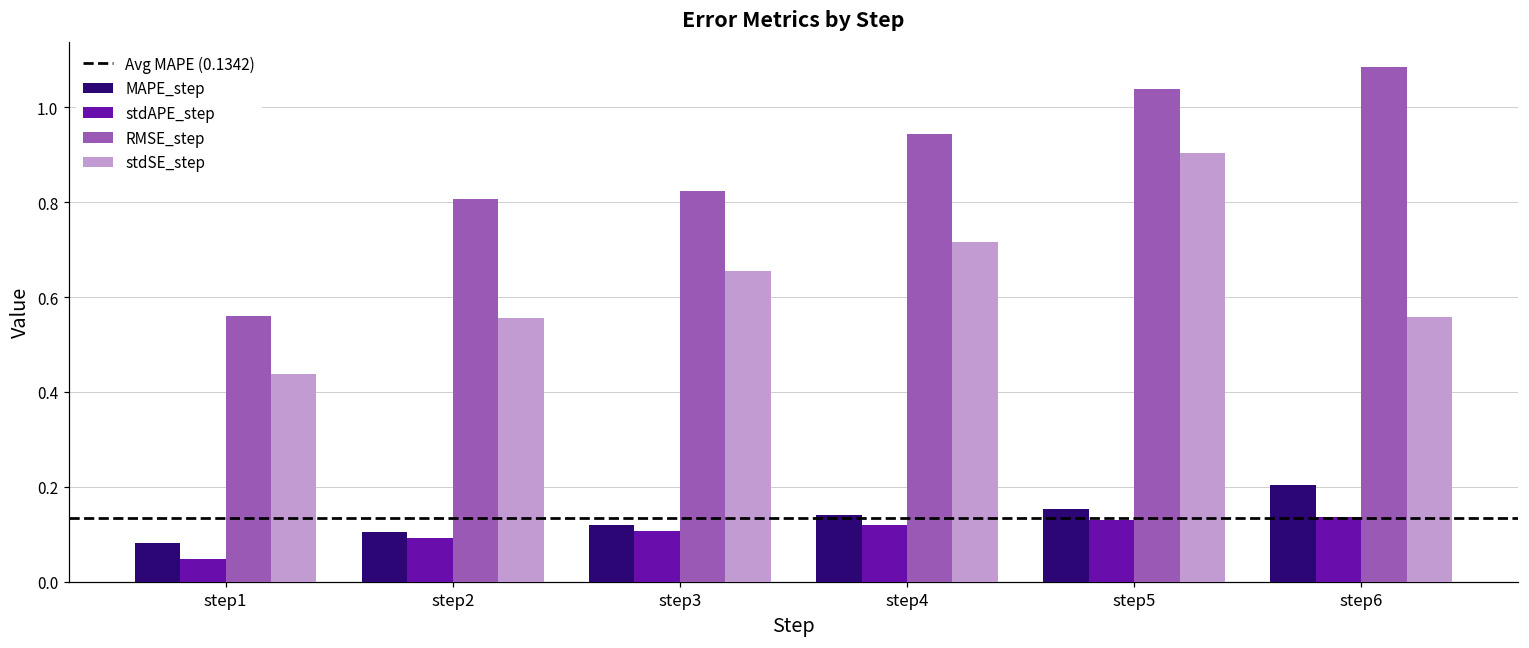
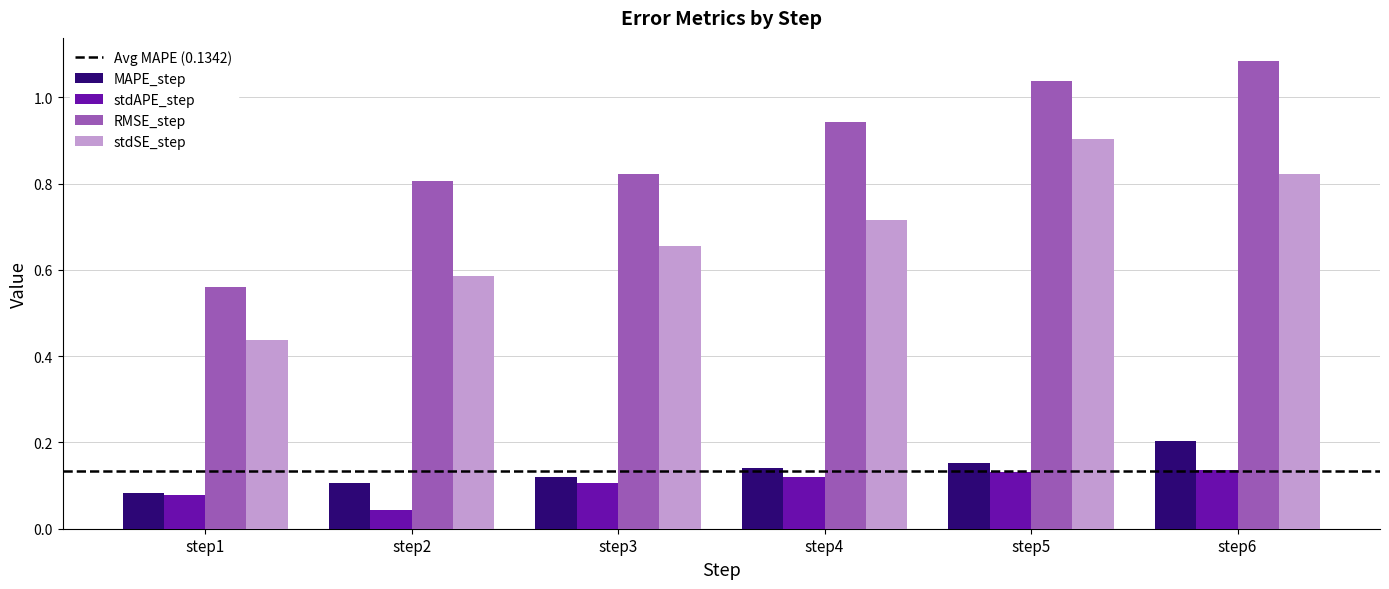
stdAPE_step, step1: 0.05 -> 0.08
stdAPE_step, step2: 0.09 -> 0.04
stdSE_step, step2: 0.56 -> 0.59
stdSE_step, step6: 0.56 -> 0.82
